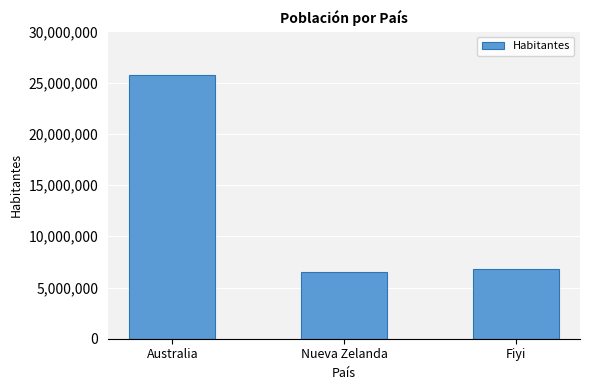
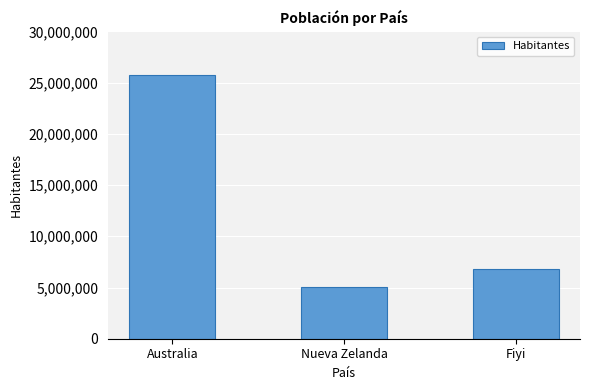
Nueva Zelanda: 6,500,000 -> 5,100,000
